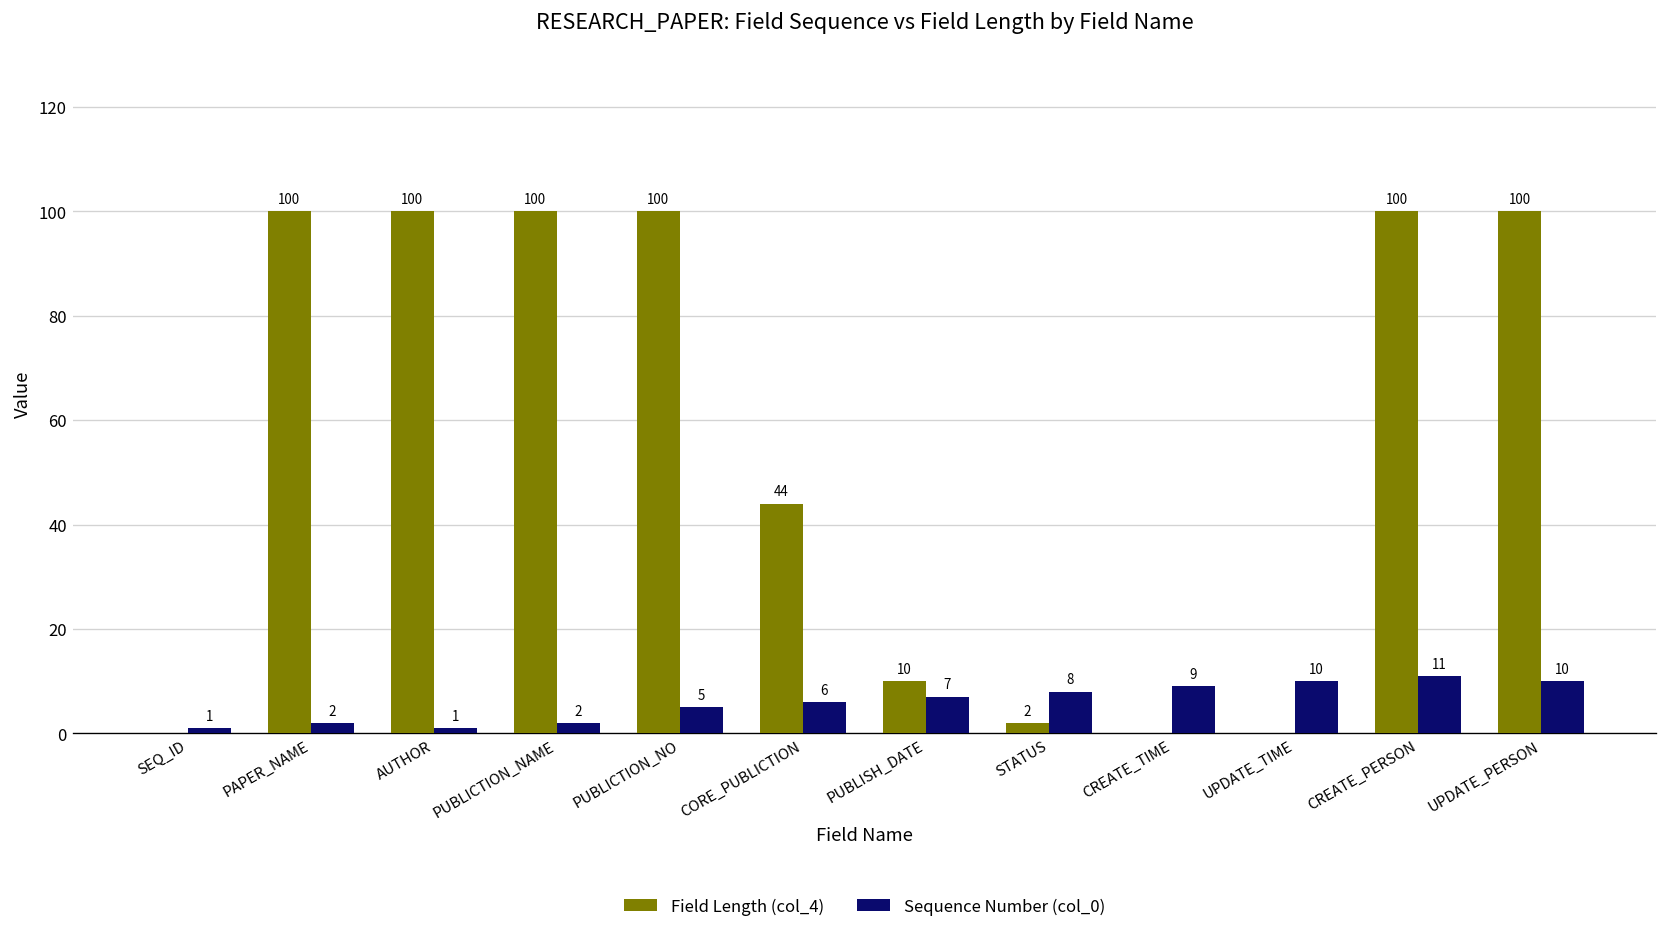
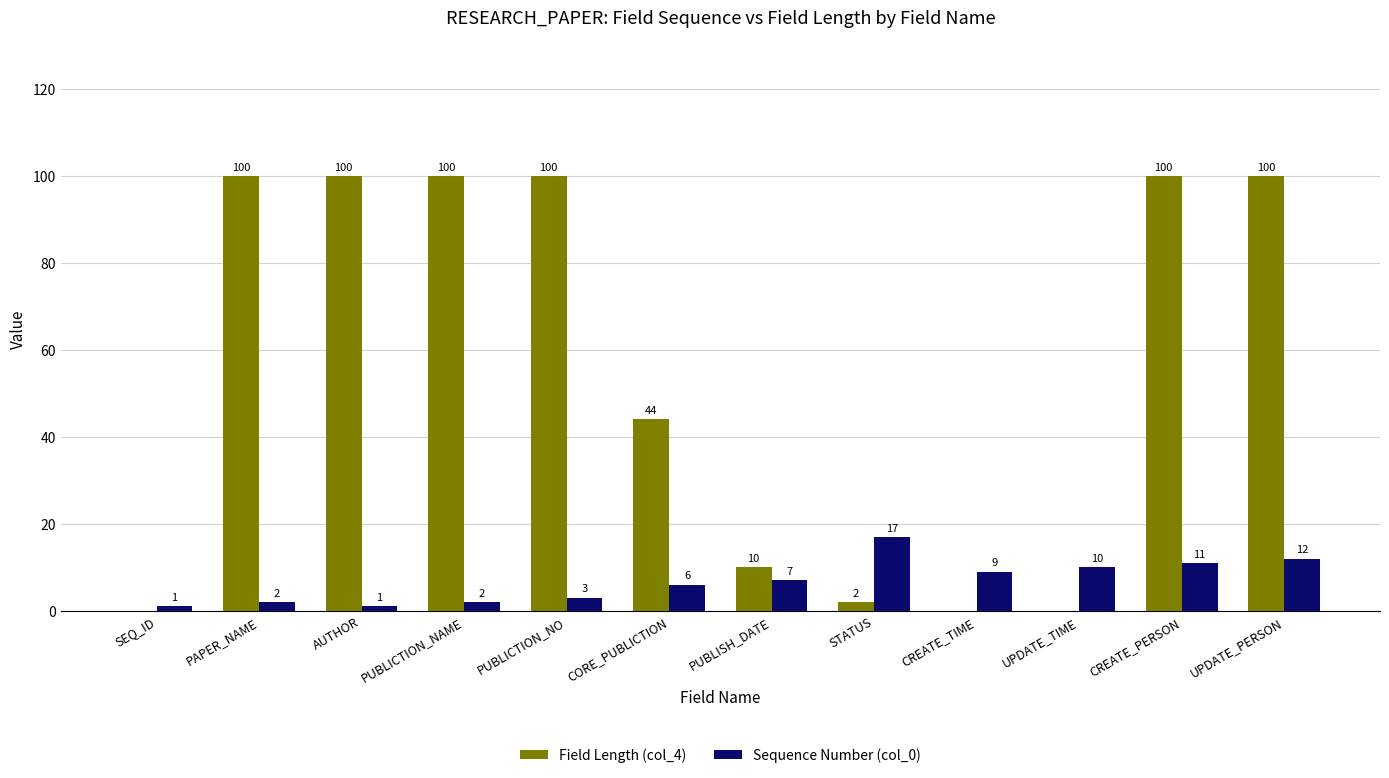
Sequence Number (col_0), PUBLICTION_NO: 5 -> 3
Sequence Number (col_0), STATUS: 8 -> 17
Sequence Number (col_0), UPDATE_PERSON: 10 -> 12
